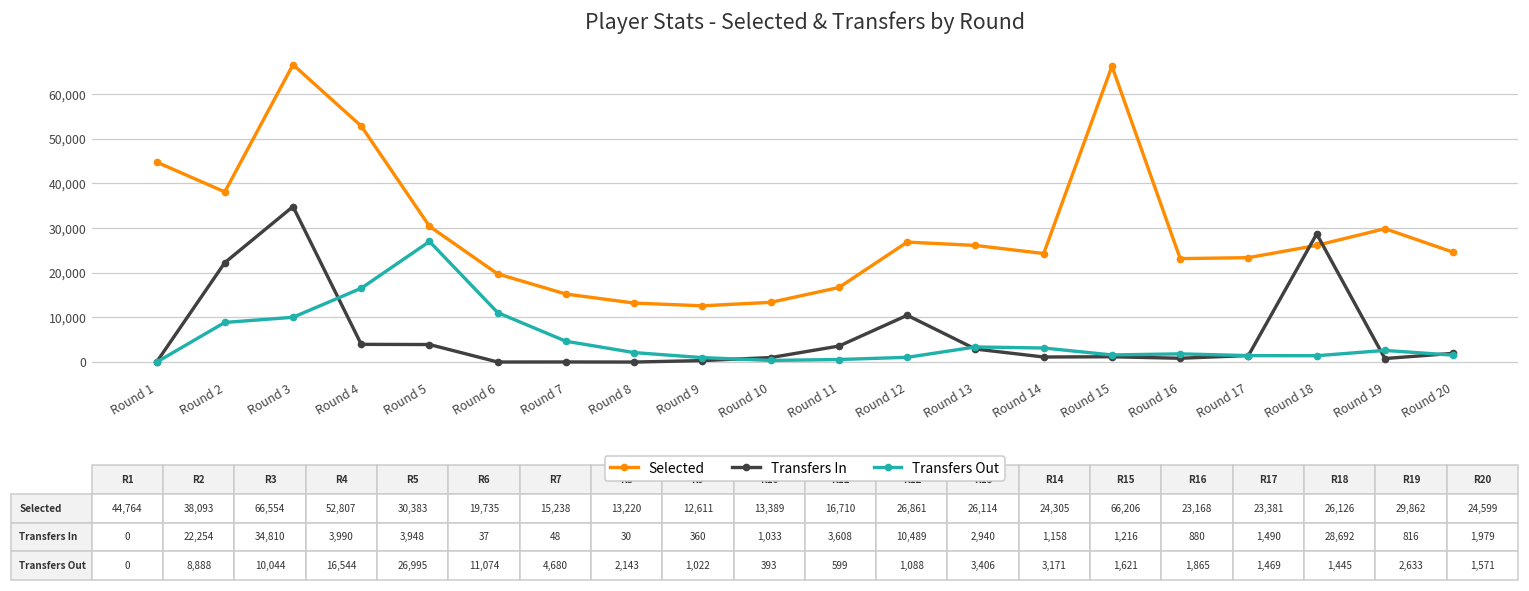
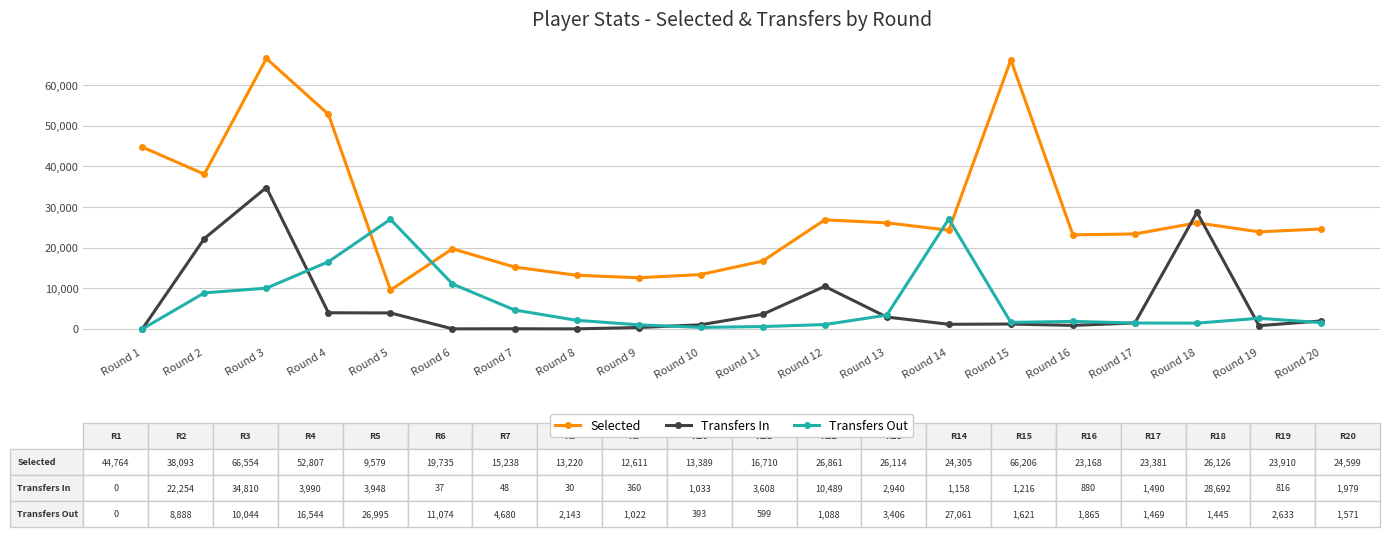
Selected, Round 5: 30,383 -> 9,579
Transfers Out, Round 14: 3,171 -> 27,061
Selected, Round 19: 29,862 -> 23,910
